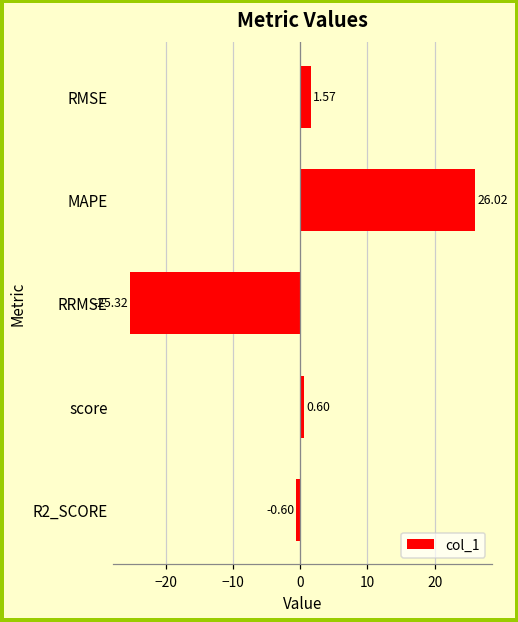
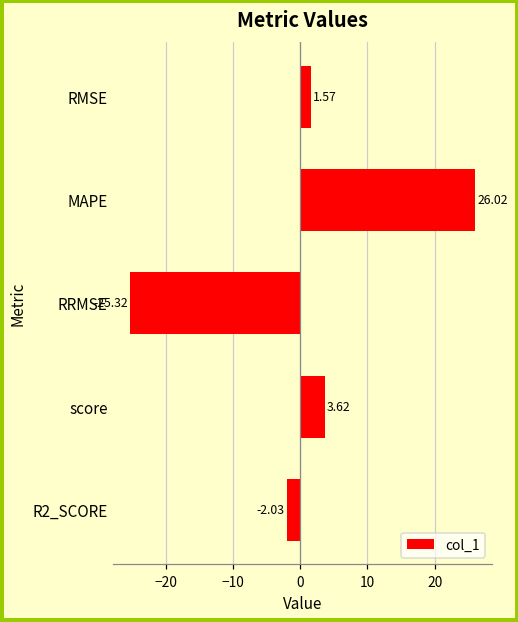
score: 0.60 -> 3.62
R2_SCORE: -0.60 -> -2.03
